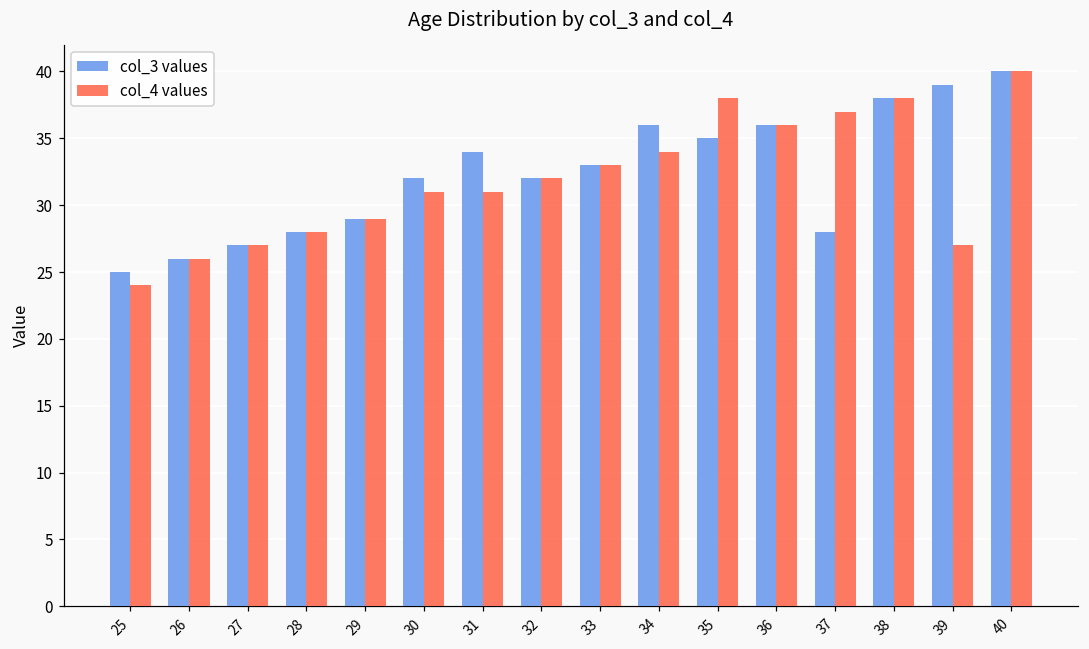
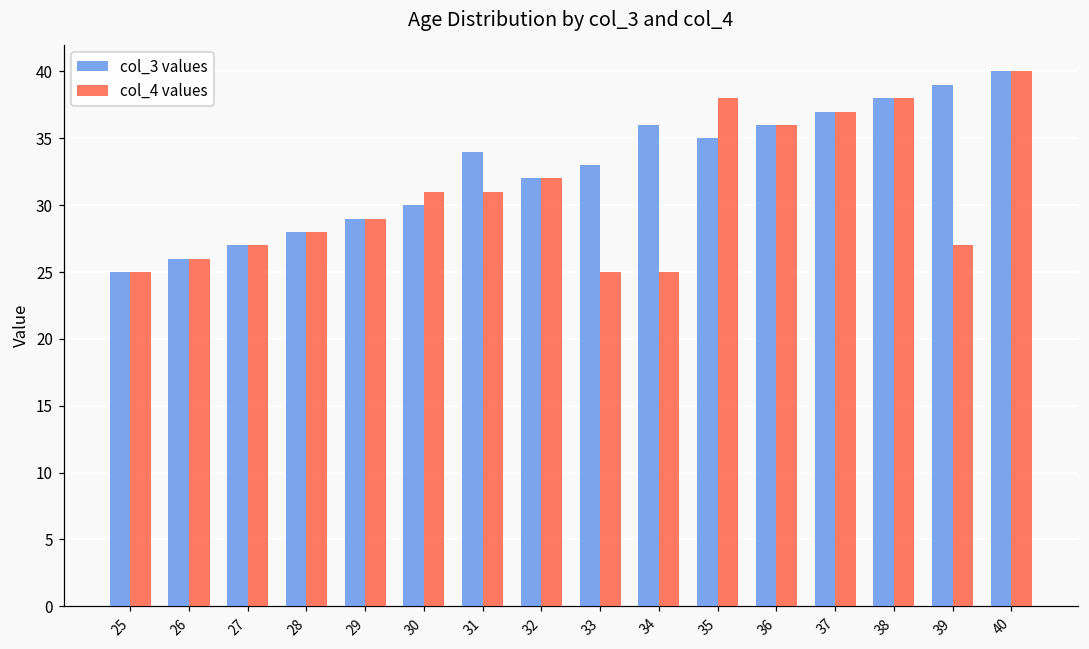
col_4 values, 25: 24 -> 25
col_3 values, 30: 32 -> 30
col_4 values, 33: 33 -> 25
col_4 values, 34: 34 -> 25
col_3 values, 37: 28 -> 37
